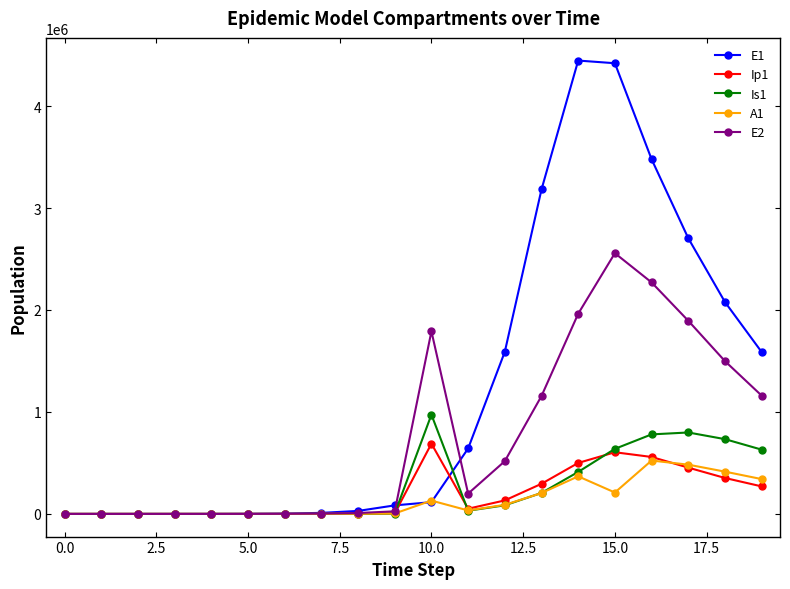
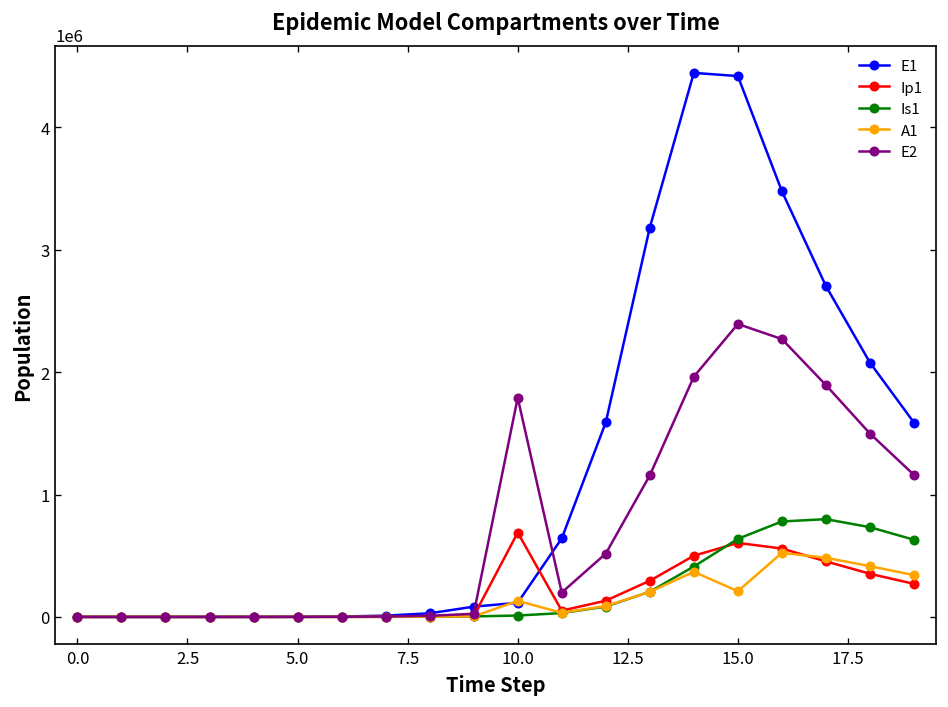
Is1, 10.0: 970000 -> 10000
E2, 15.0: 2560000 -> 2390000
